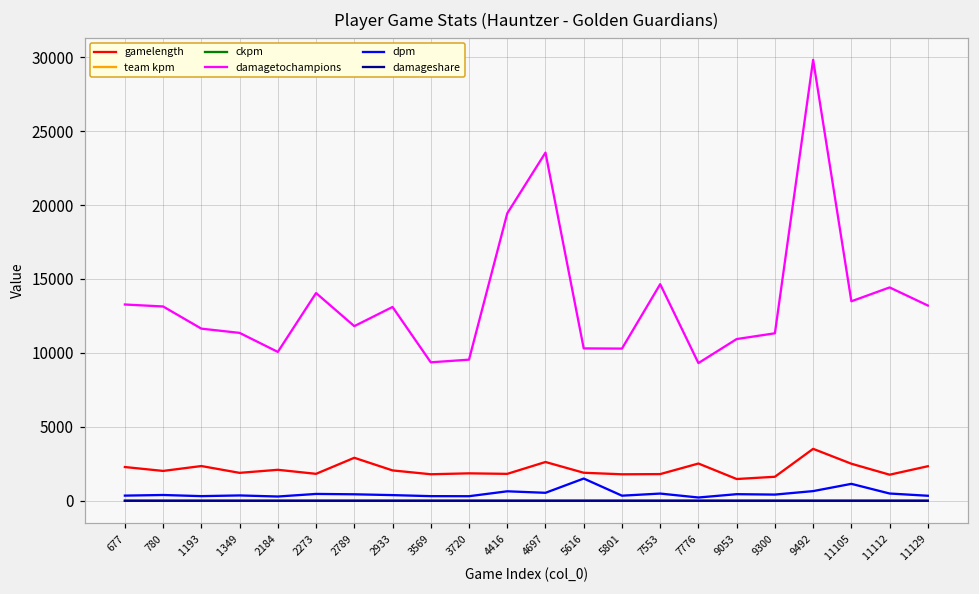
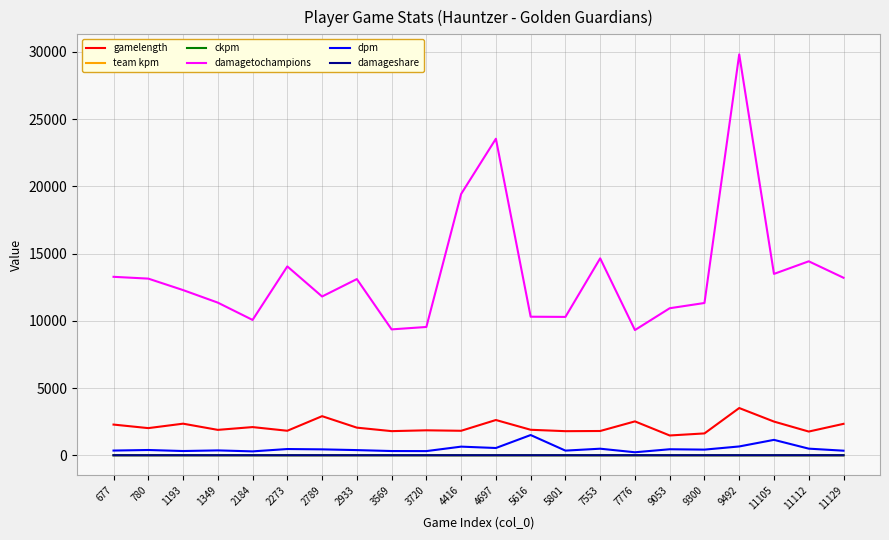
damagetochampions, 1193: 11600 -> 12300
